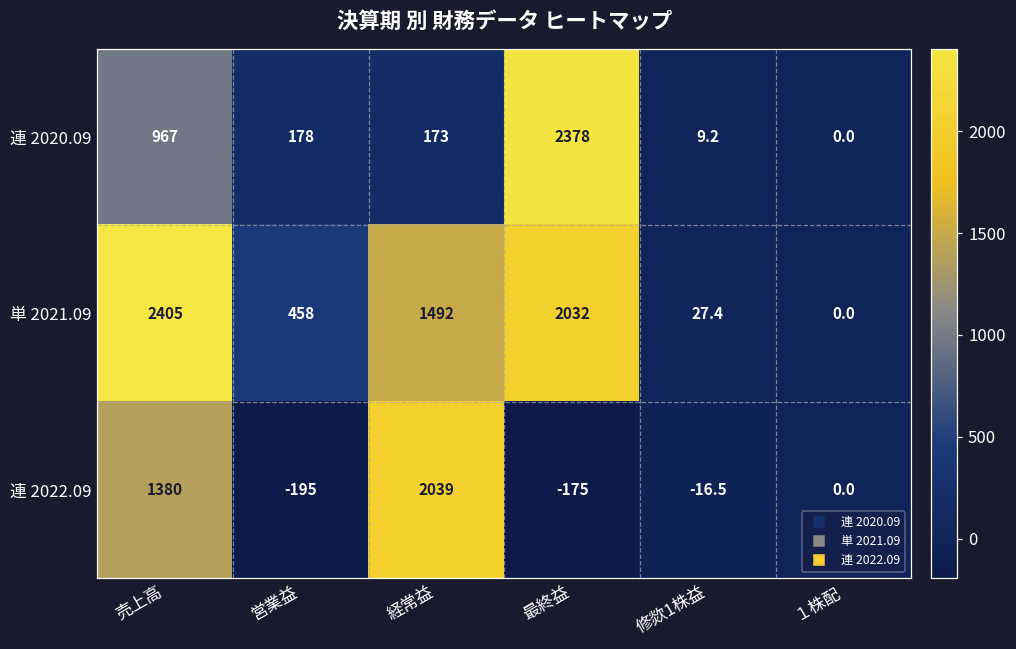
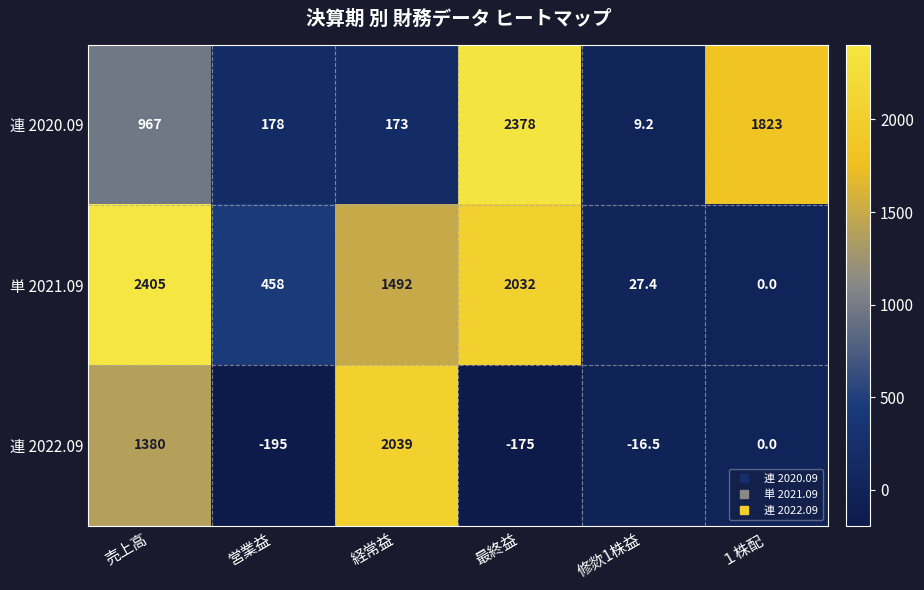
連 2020.09, １株配: 0.0 -> 1823
